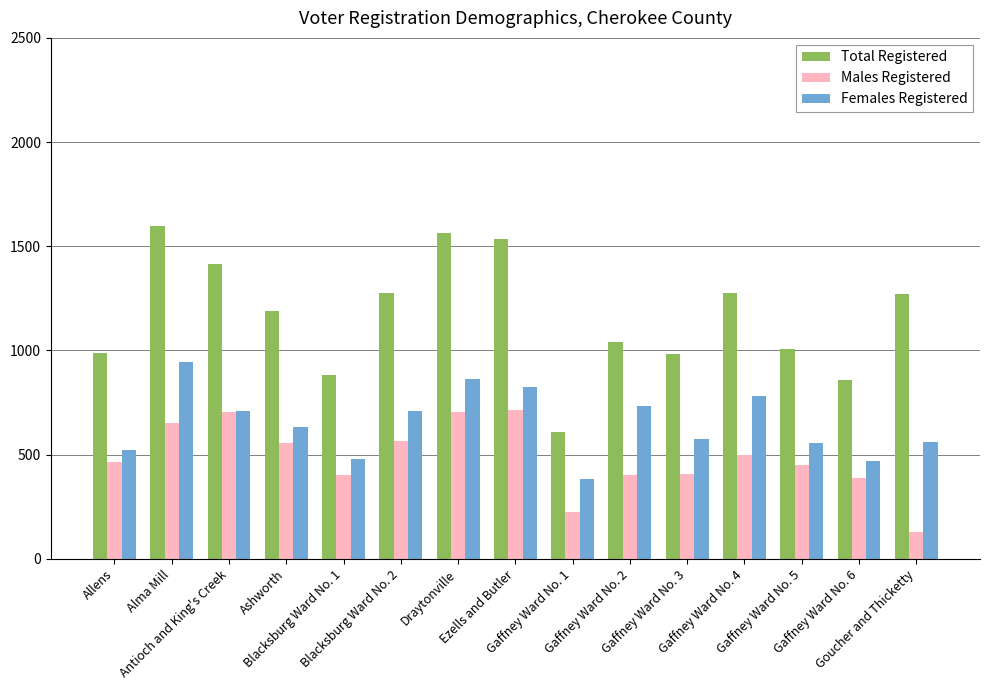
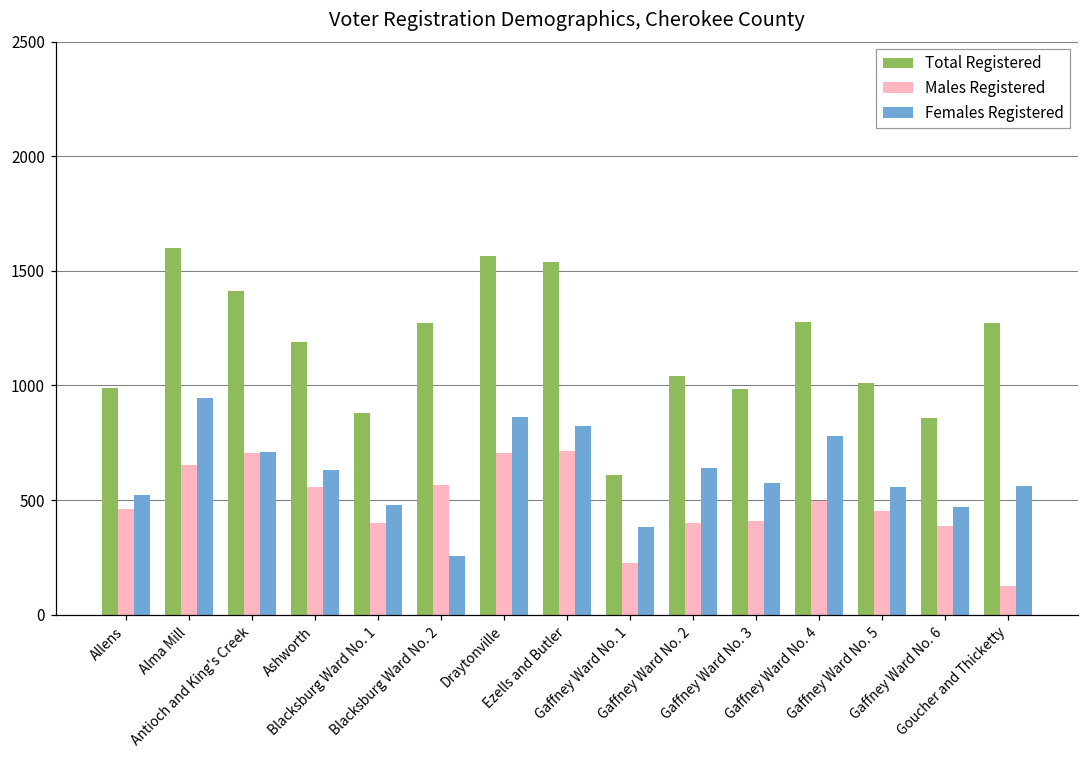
Females Registered, Blacksburg Ward No. 2: 710 -> 260
Females Registered, Gaffney Ward No. 2: 740 -> 640
